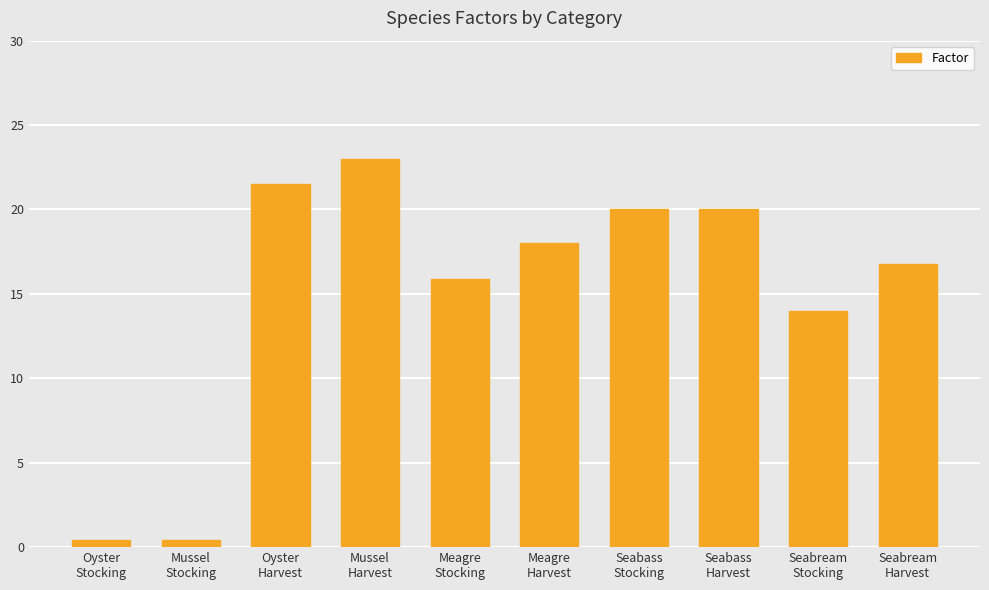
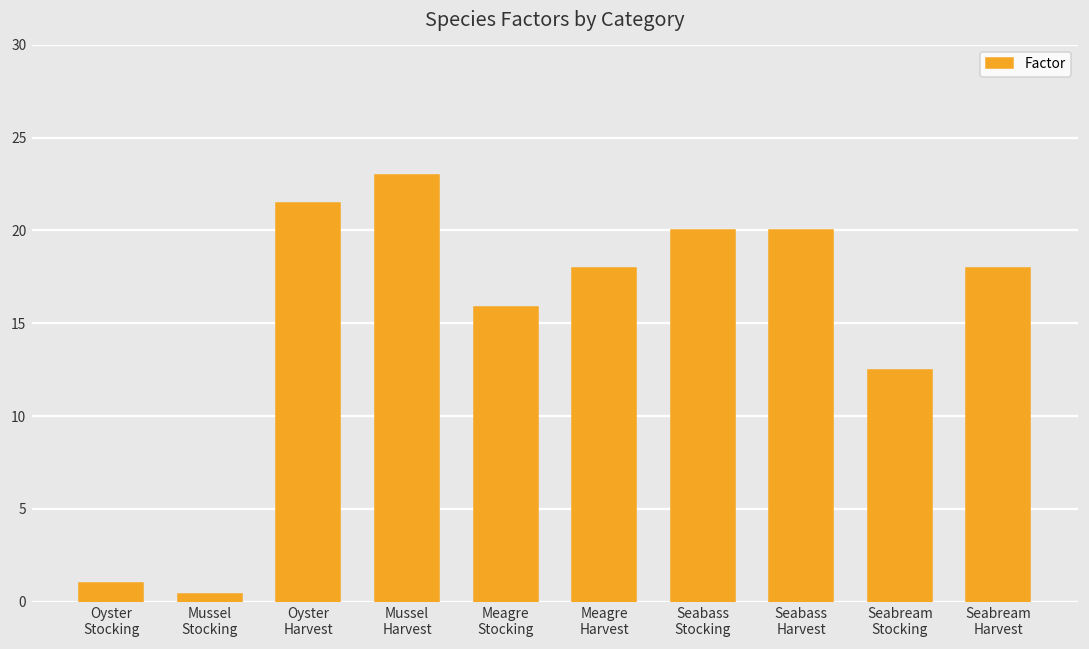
Oyster Stocking: 0.4 -> 1.0
Seabream Stocking: 14.0 -> 12.5
Seabream Harvest: 16.8 -> 18.0
